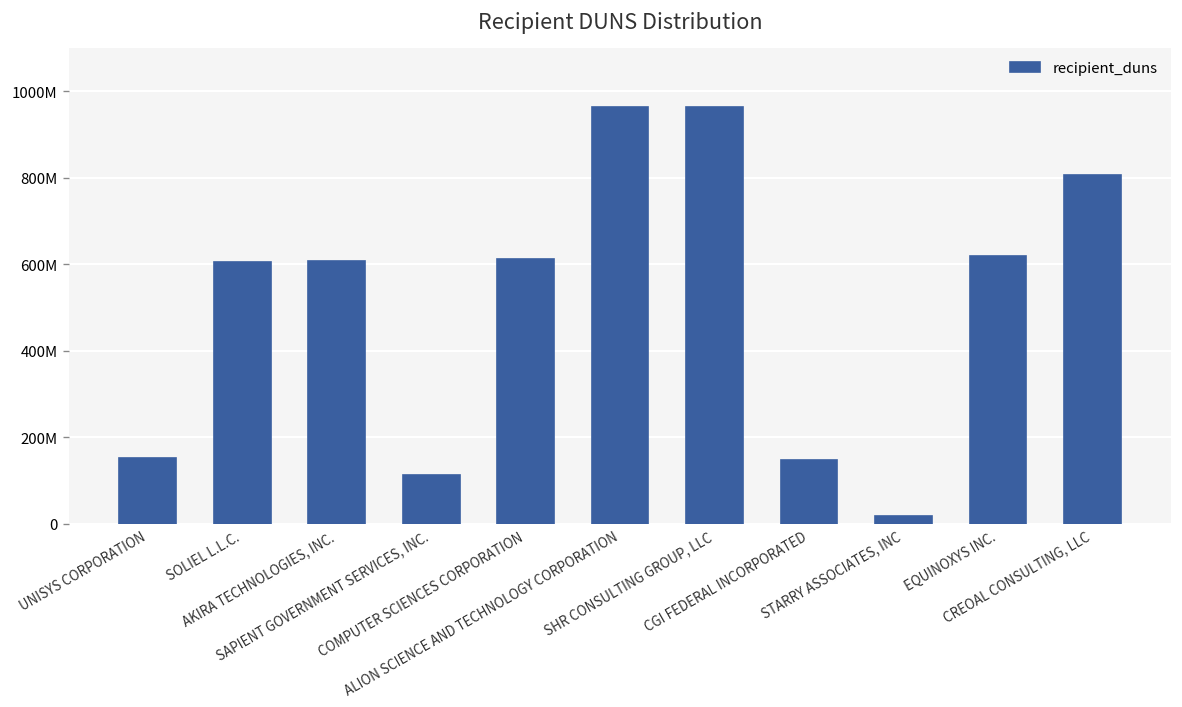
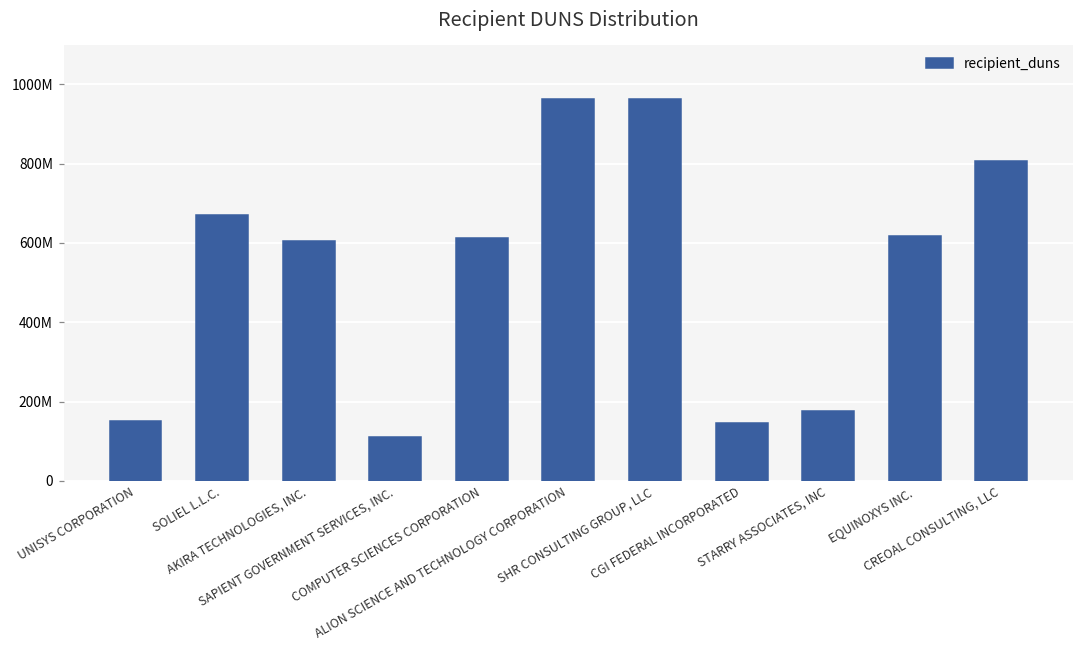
SOLIEL L.L.C.: 610000000 -> 670000000
STARRY ASSOCIATES, INC: 20000000 -> 180000000
